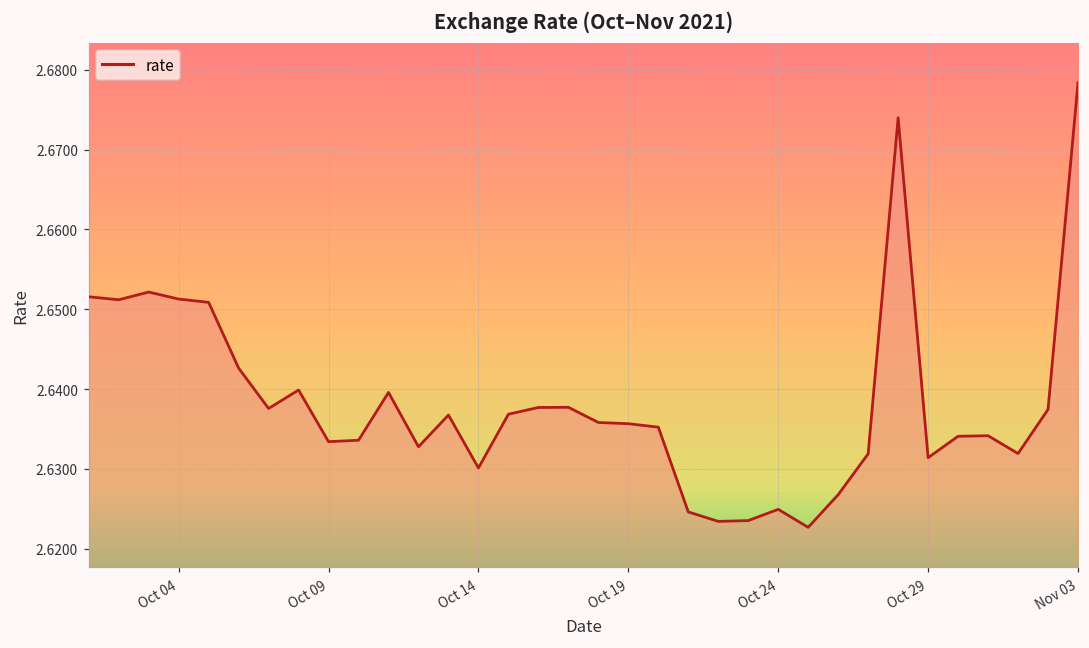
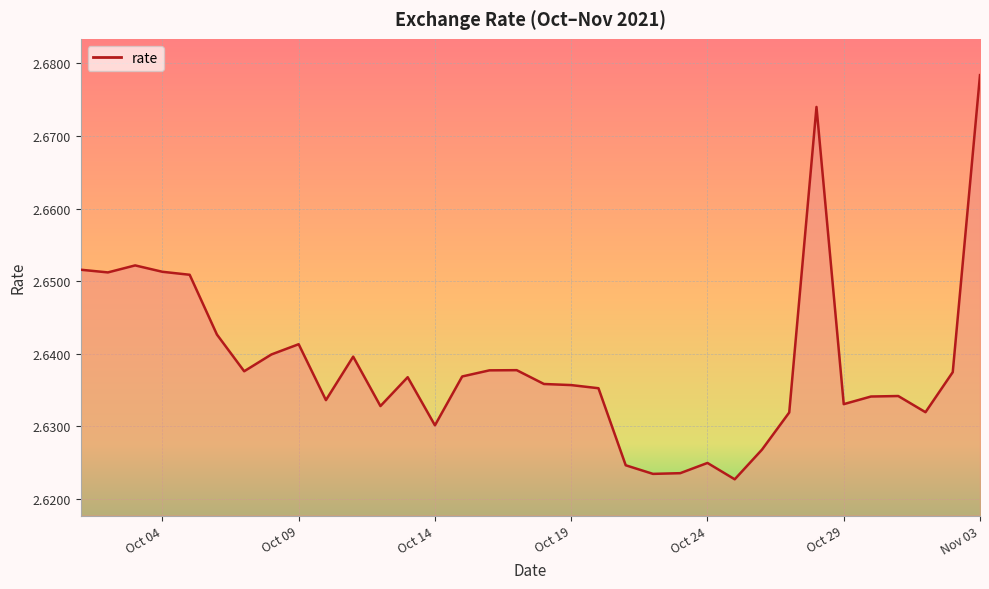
Oct 09: 2.633 -> 2.641
Oct 29: 2.631 -> 2.633
